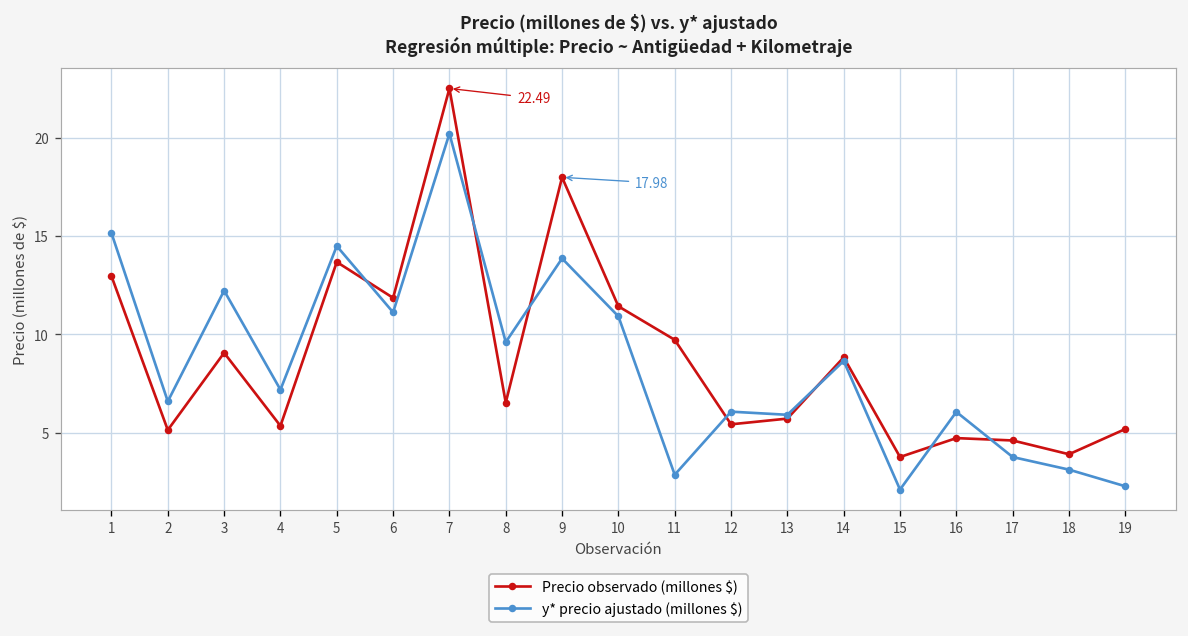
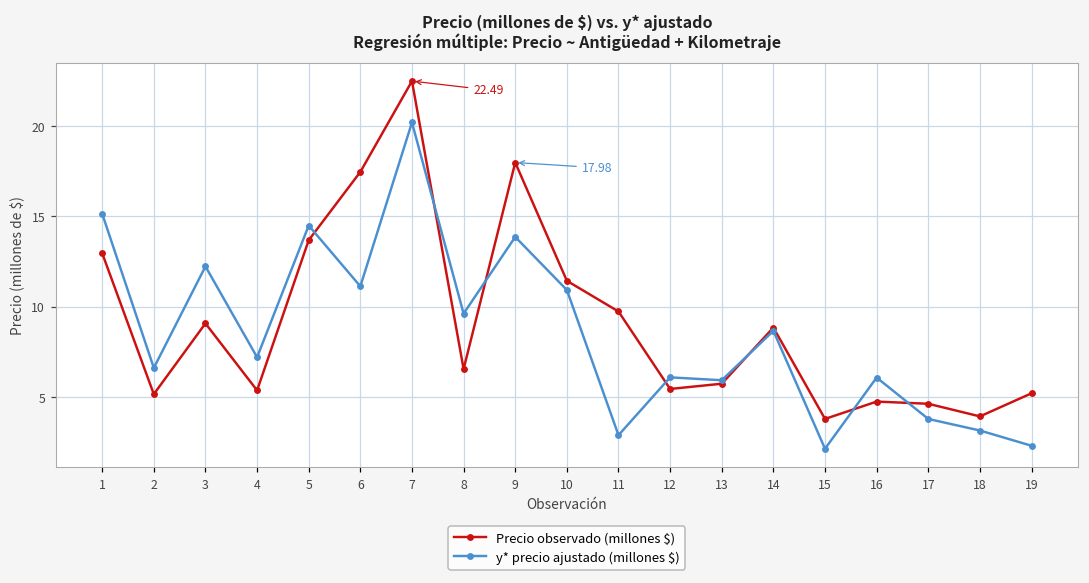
Precio observado (millones $), 6: 11.9 -> 17.5
